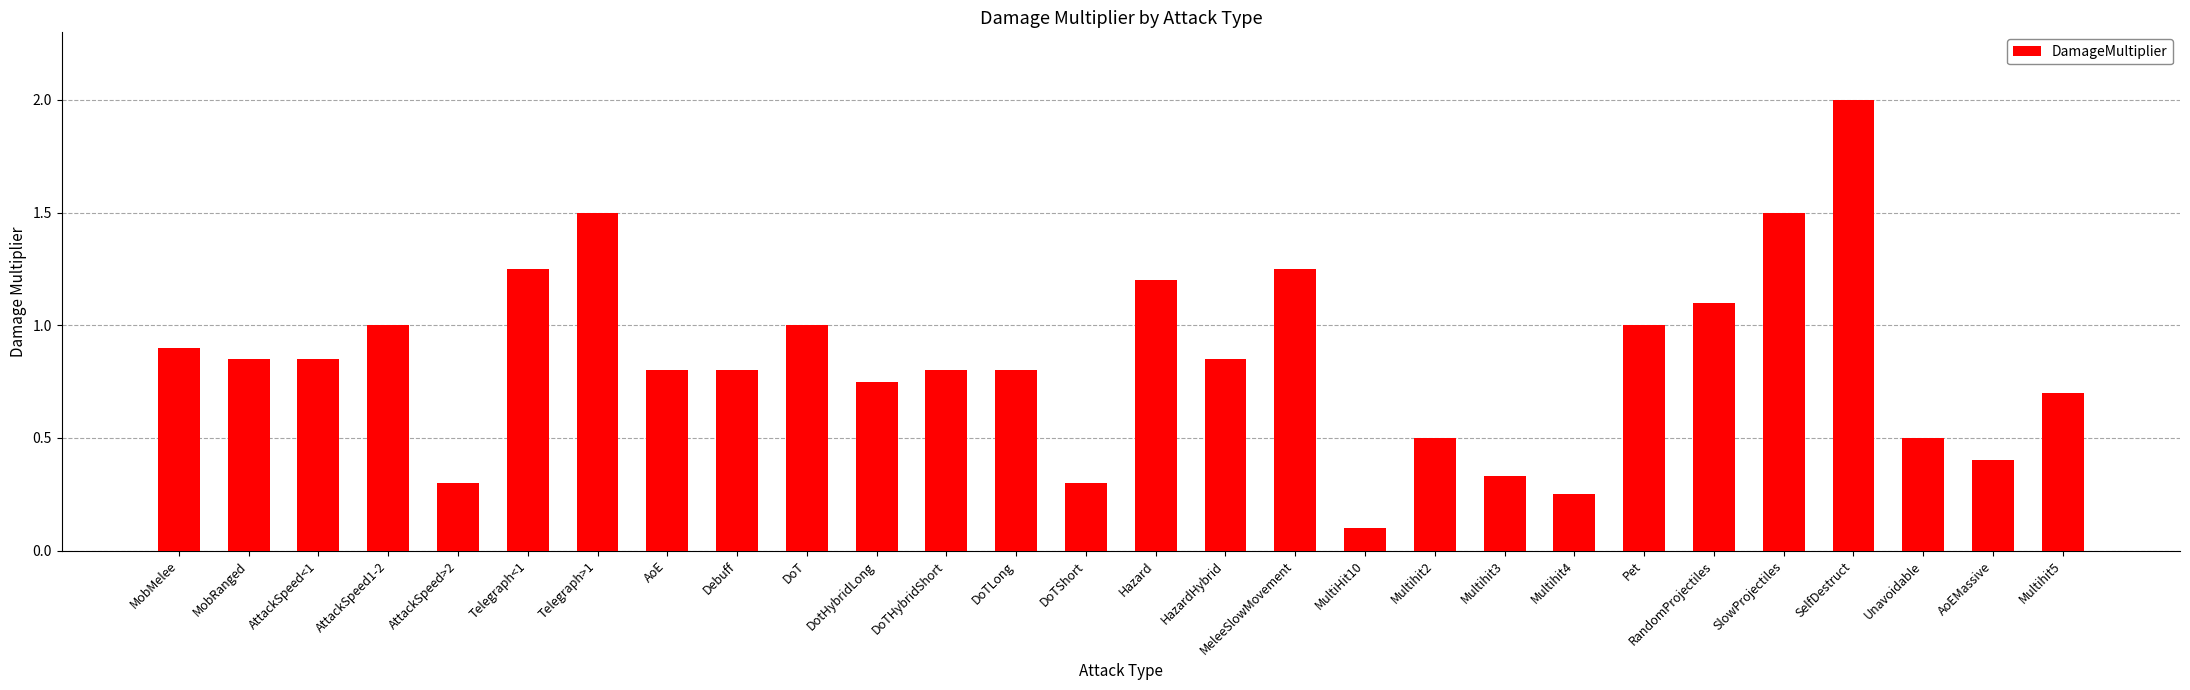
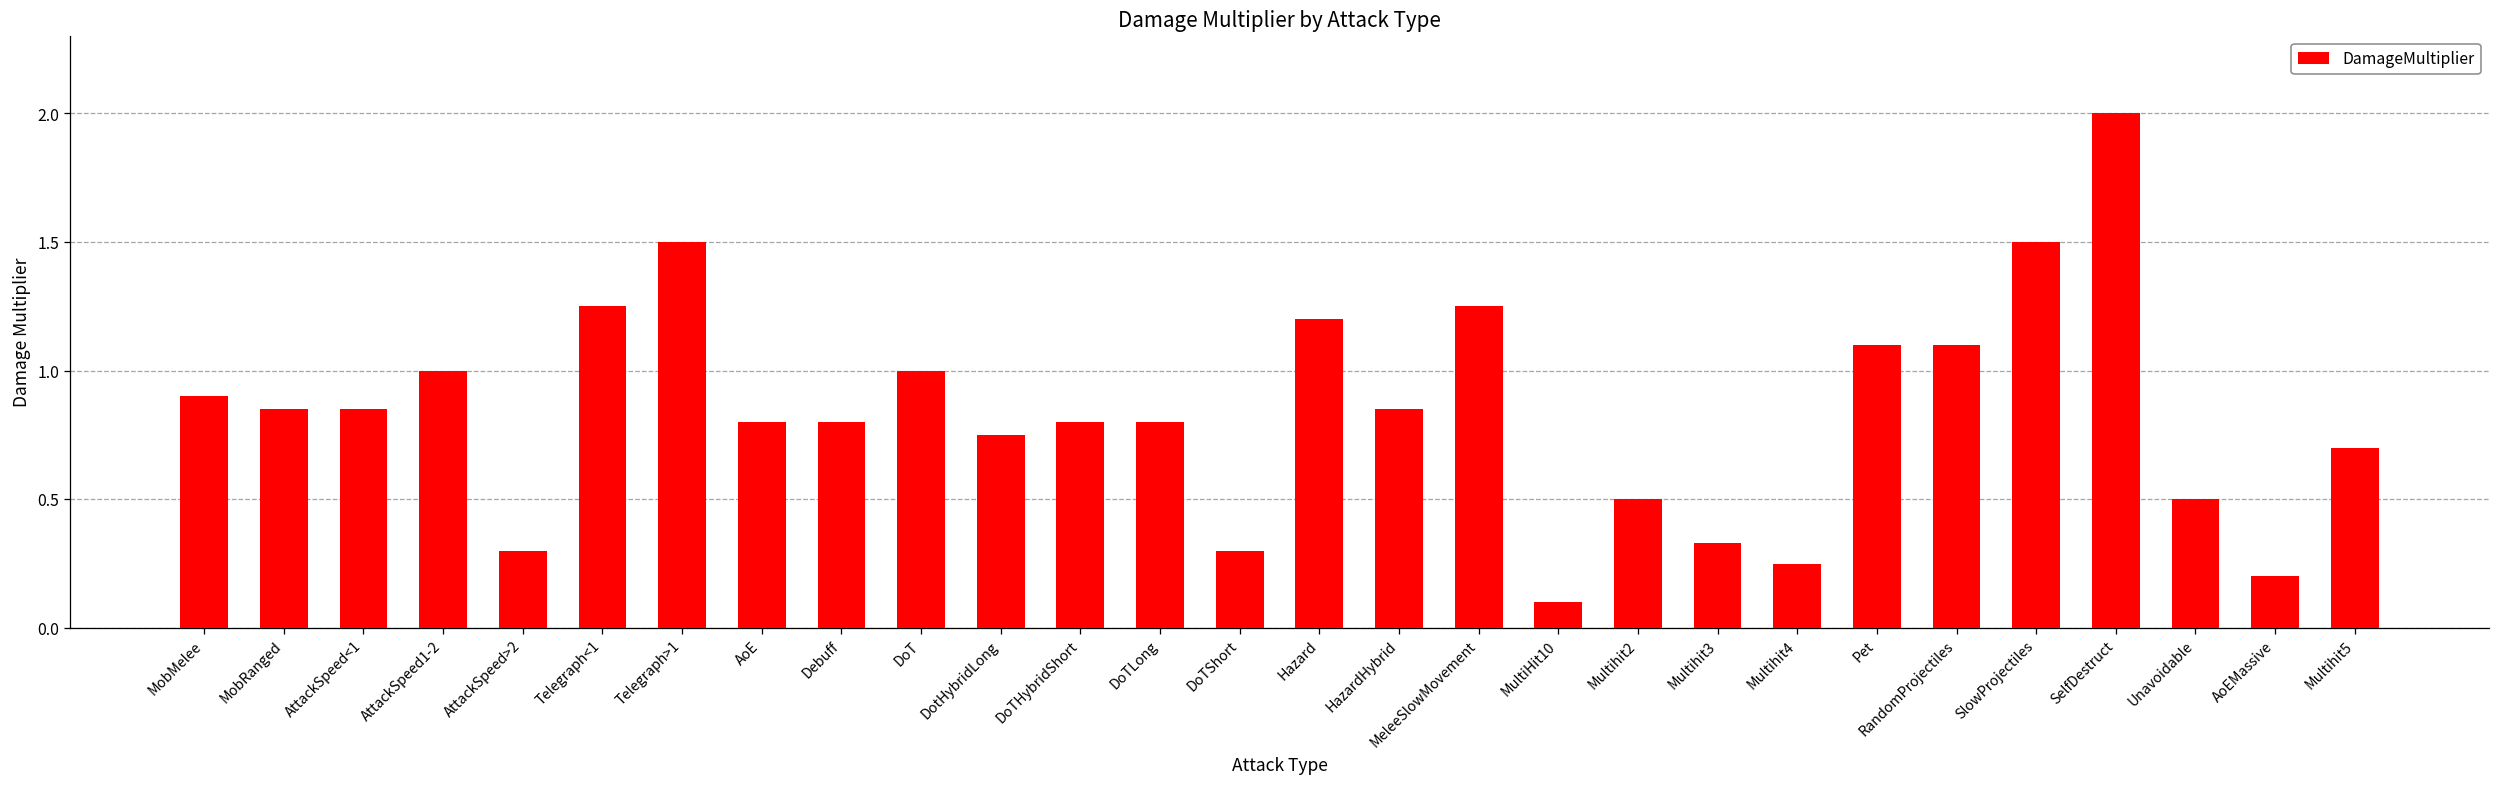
Pet: 1.0 -> 1.1
AoEMassive: 0.4 -> 0.2
